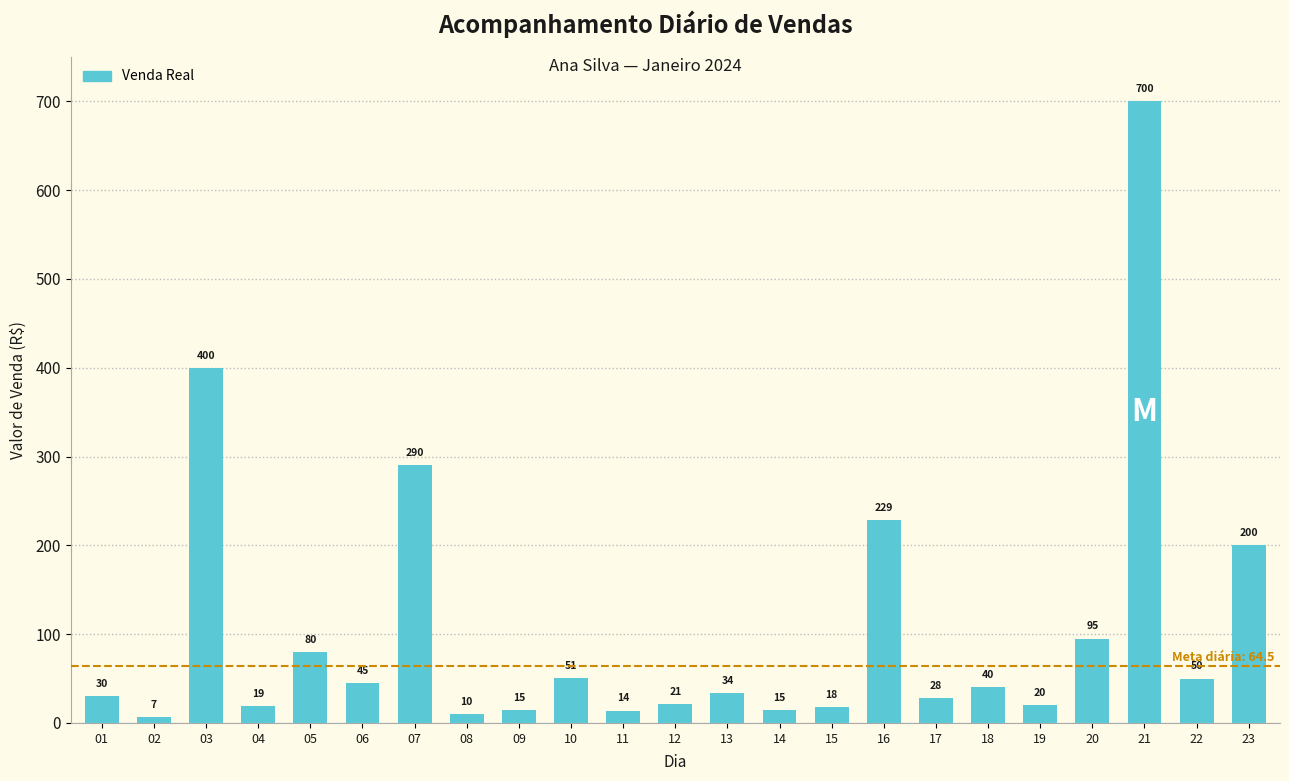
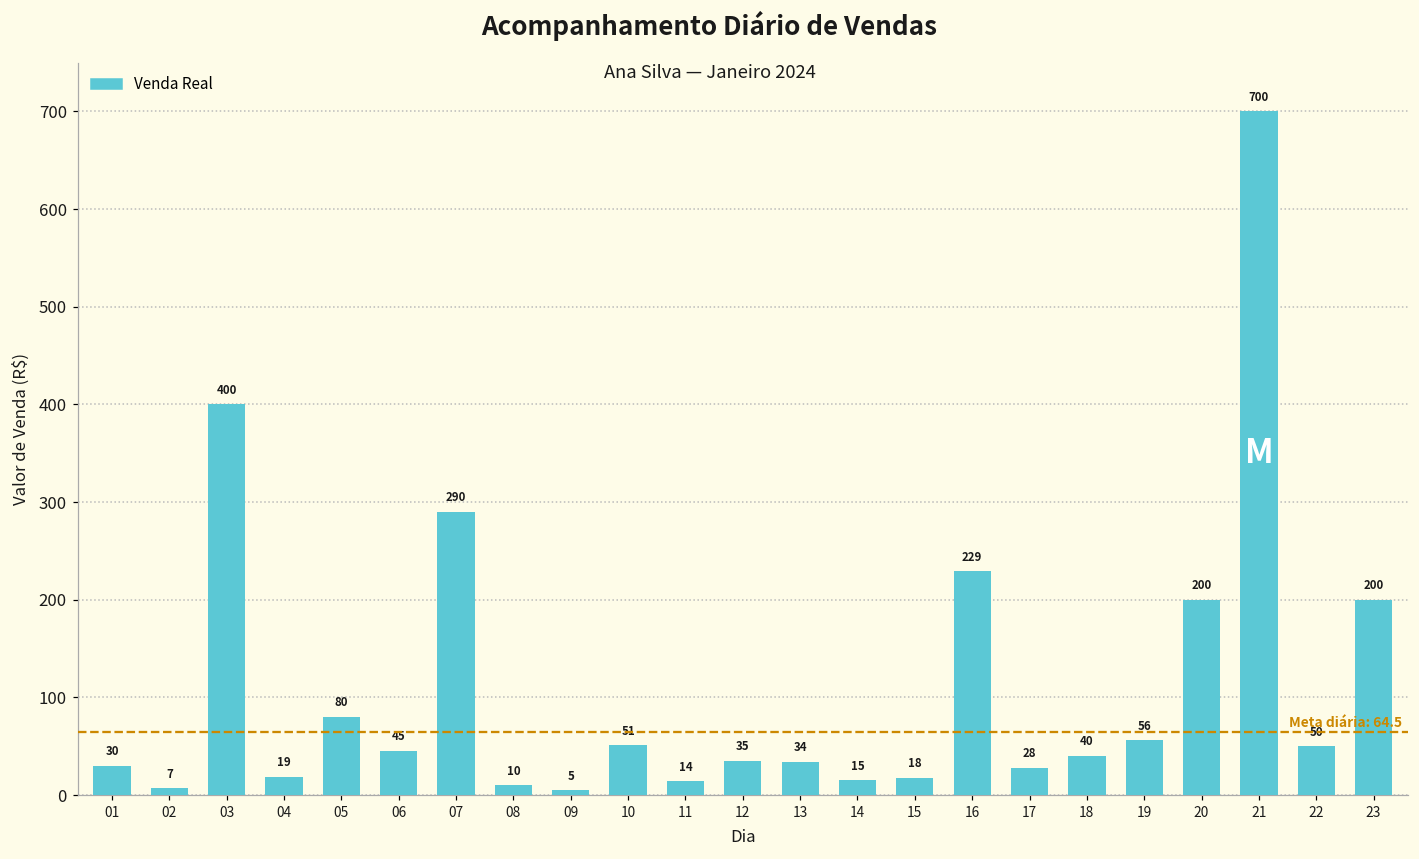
09: 15 -> 5
12: 21 -> 35
19: 20 -> 56
20: 95 -> 200
